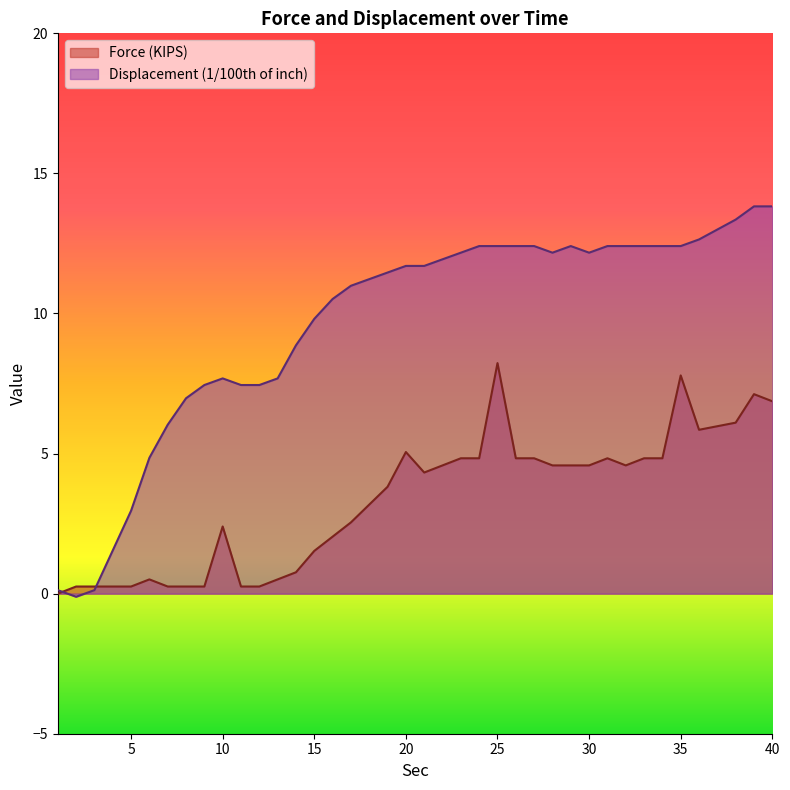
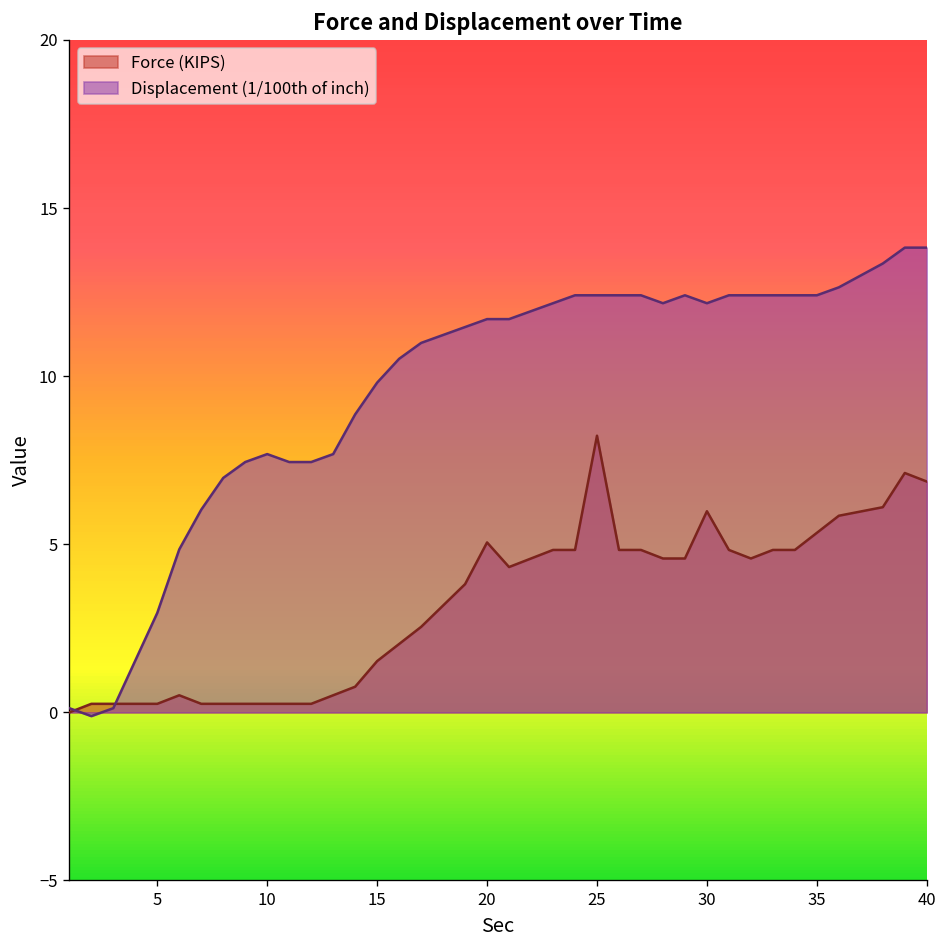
Force (KIPS), 10: 2.4 -> 0.3
Force (KIPS), 30: 4.6 -> 6.0
Force (KIPS), 35: 7.8 -> 5.3
